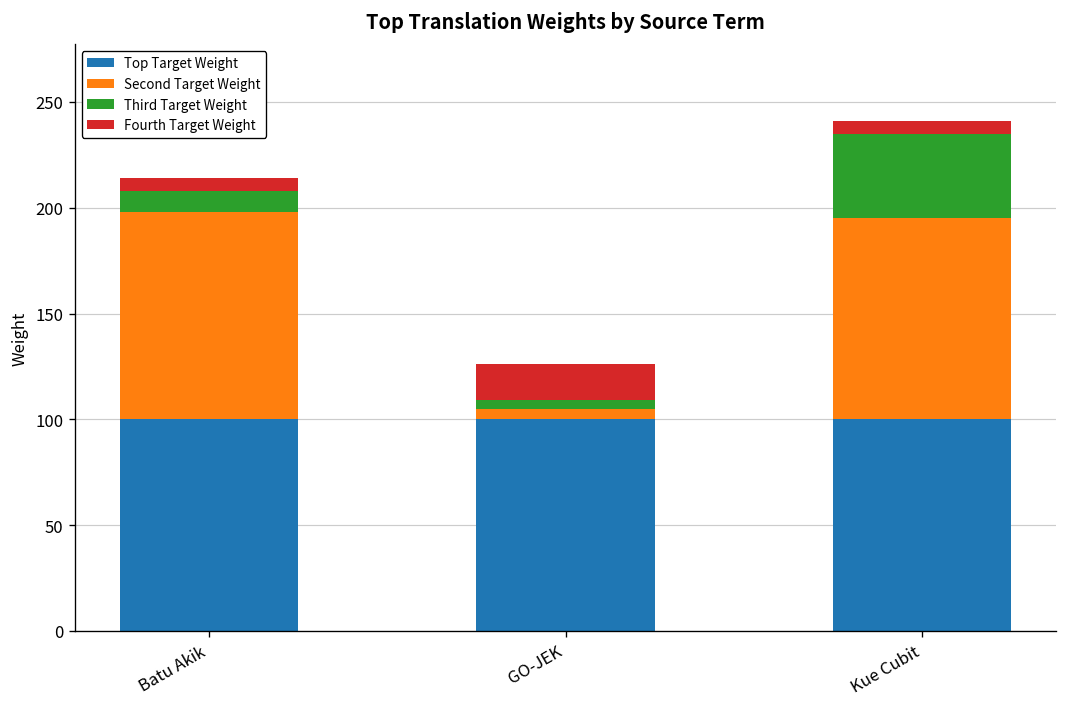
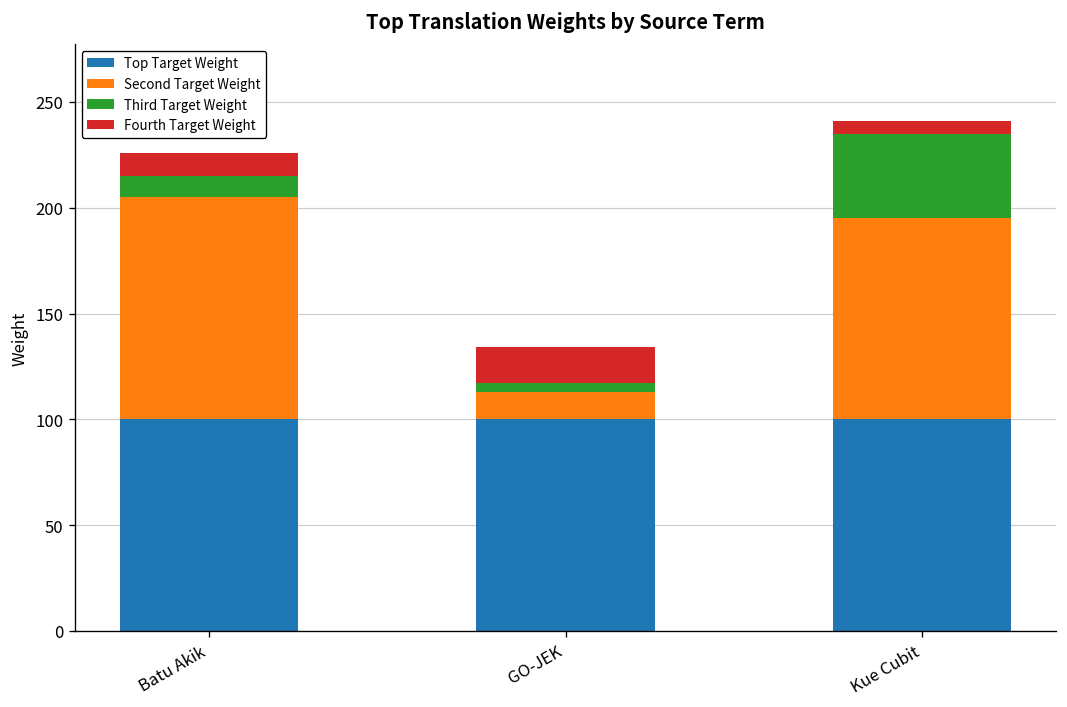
Second Target Weight, Batu Akik: 98 -> 105
Fourth Target Weight, Batu Akik: 6 -> 11
Second Target Weight, GO-JEK: 5 -> 13
